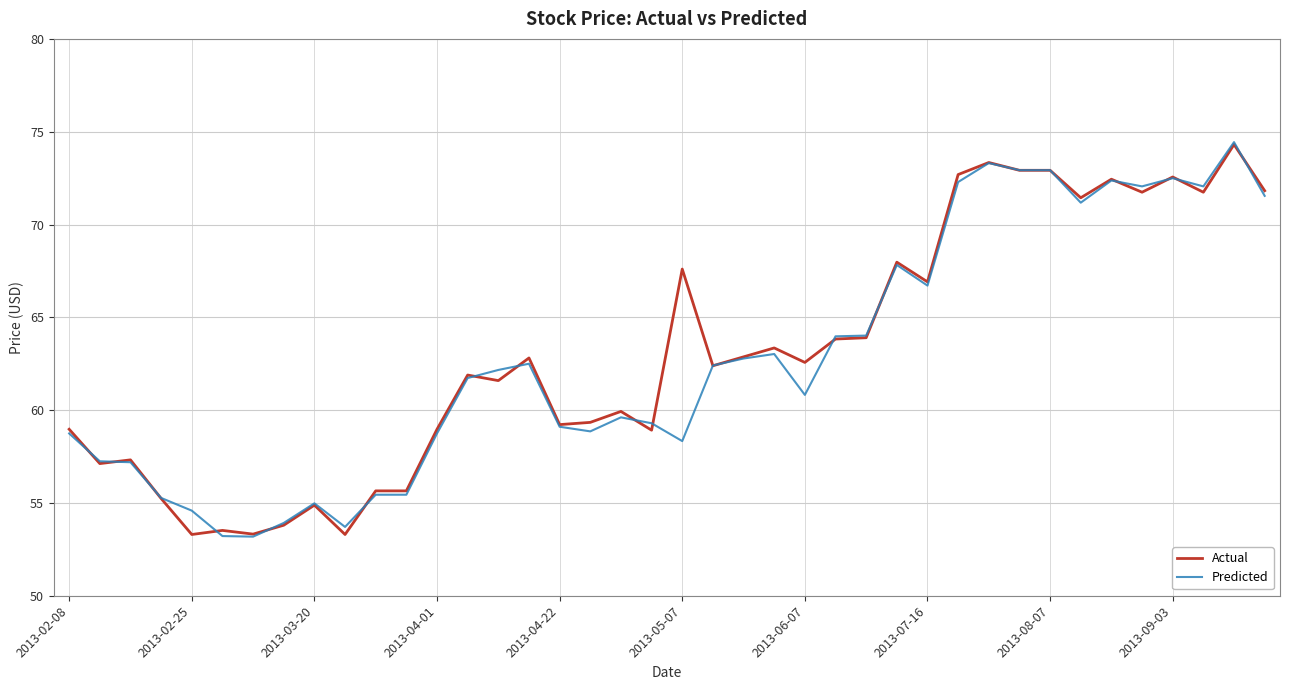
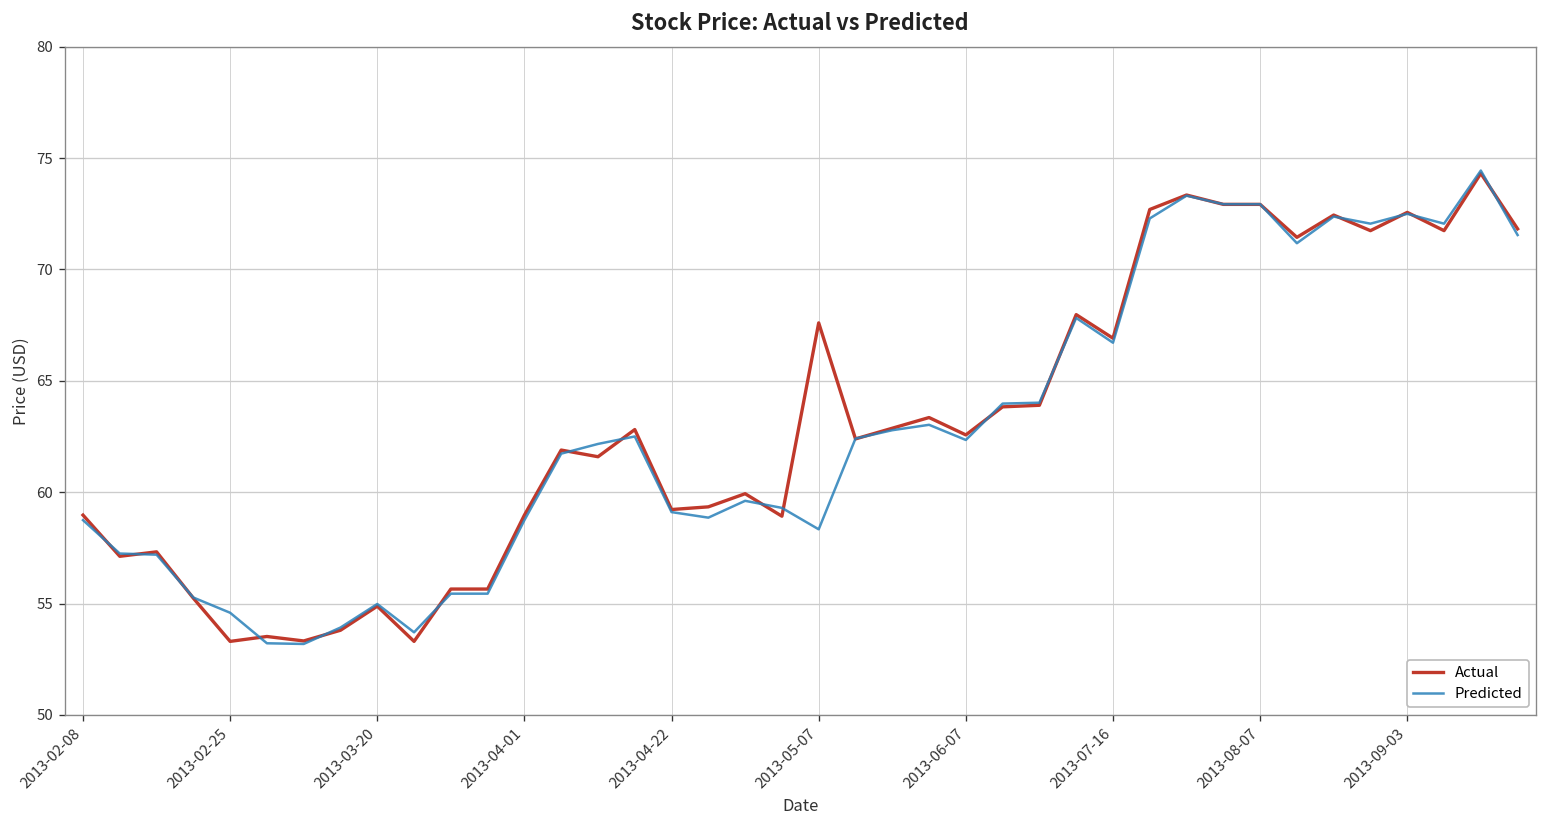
Predicted, 2013-06-07: 60.8 -> 62.3
